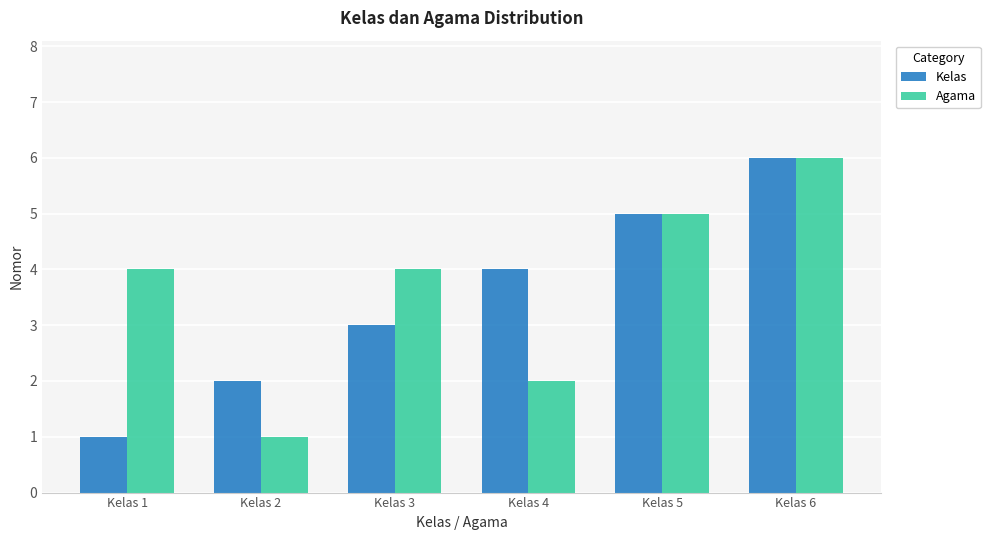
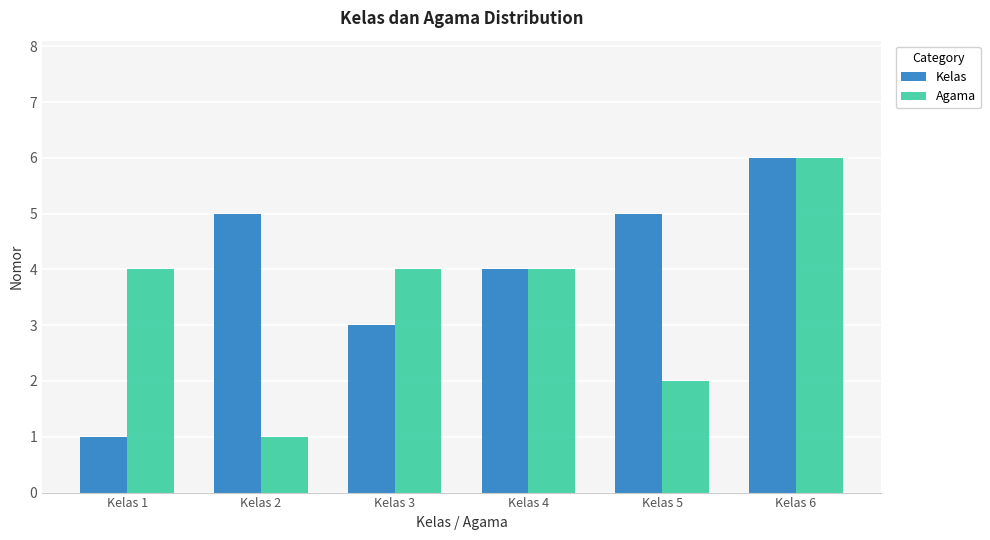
Kelas, Kelas 2: 2 -> 5
Agama, Kelas 4: 2 -> 4
Agama, Kelas 5: 5 -> 2
